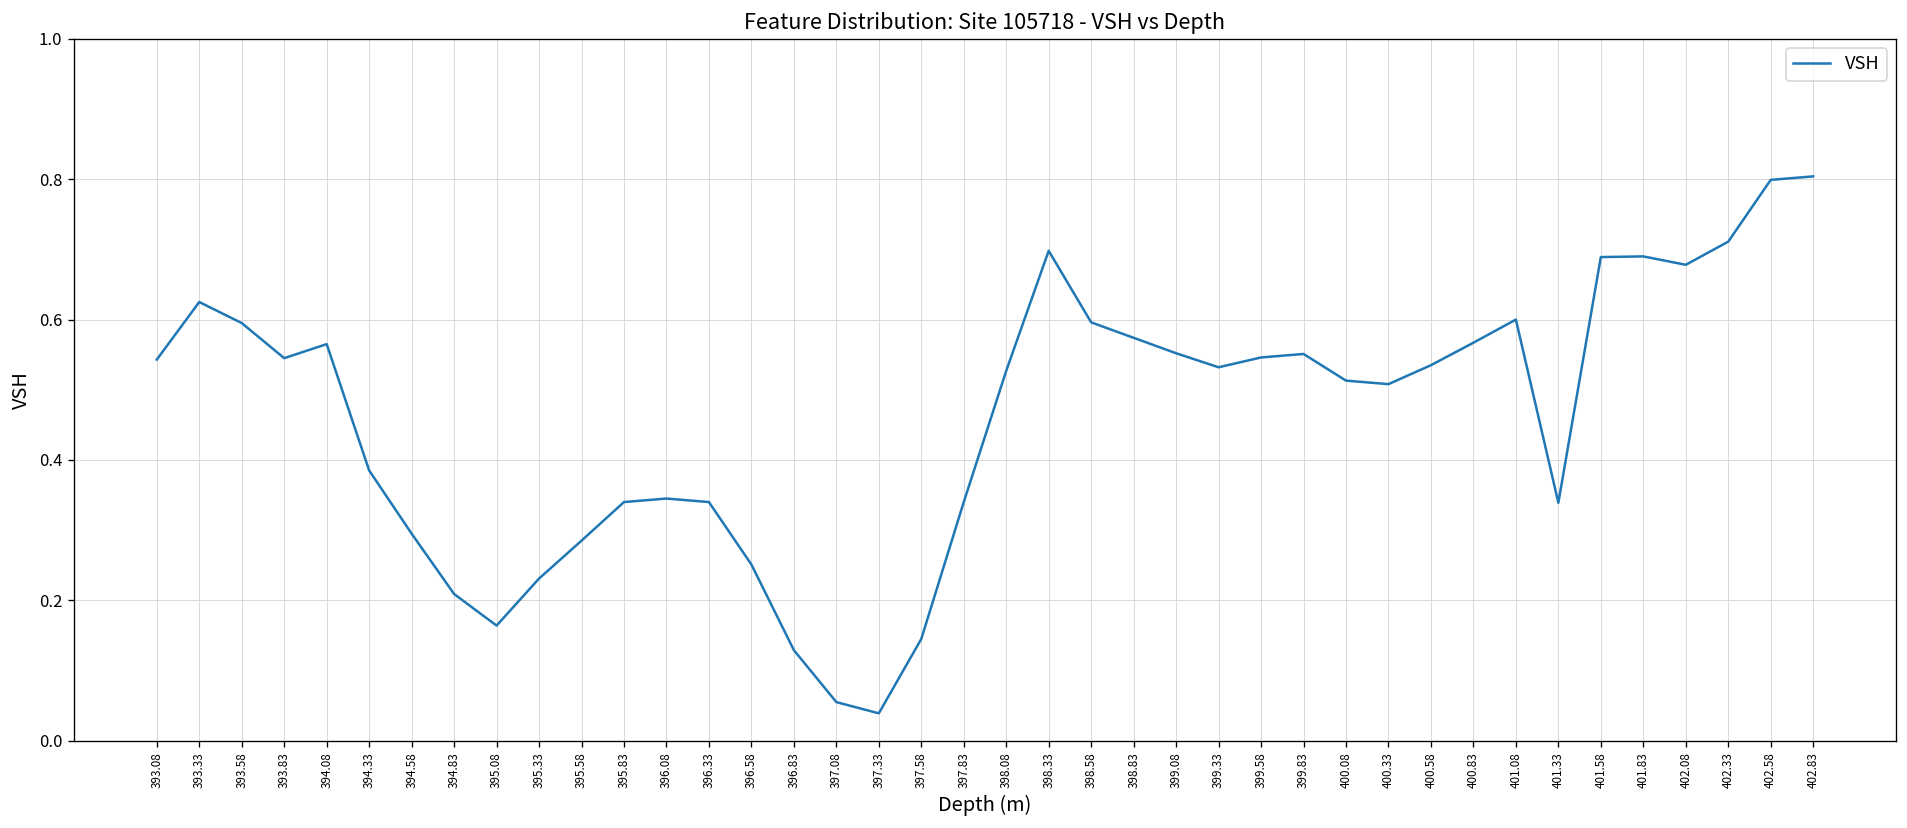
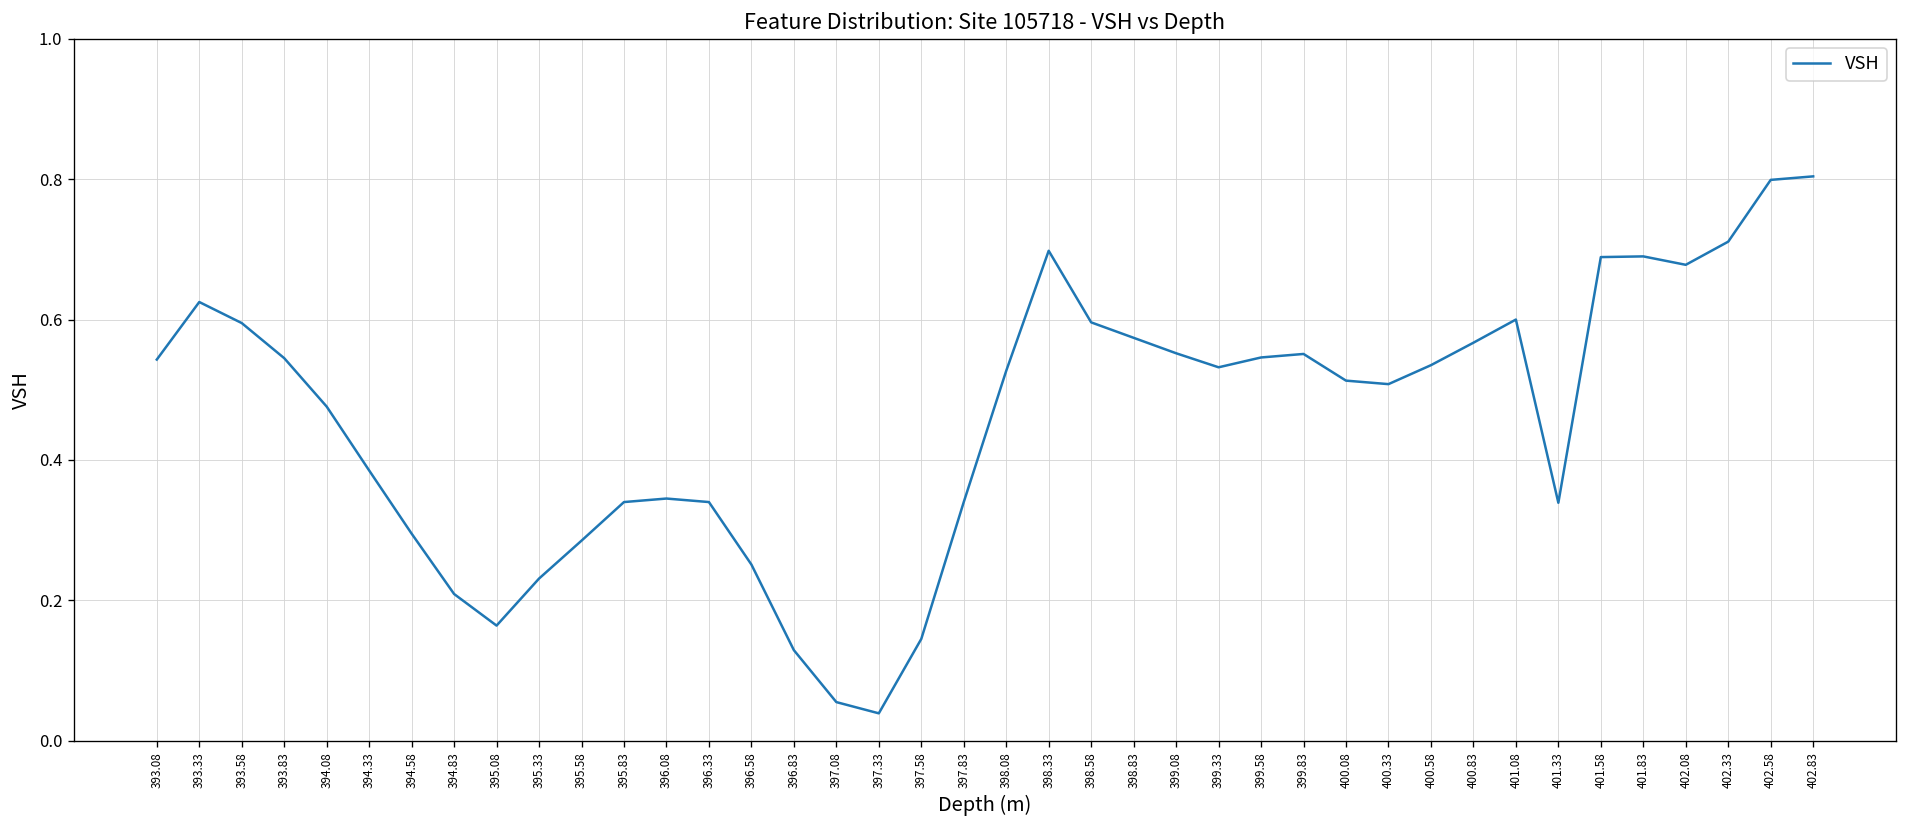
394.08: 0.57 -> 0.48
